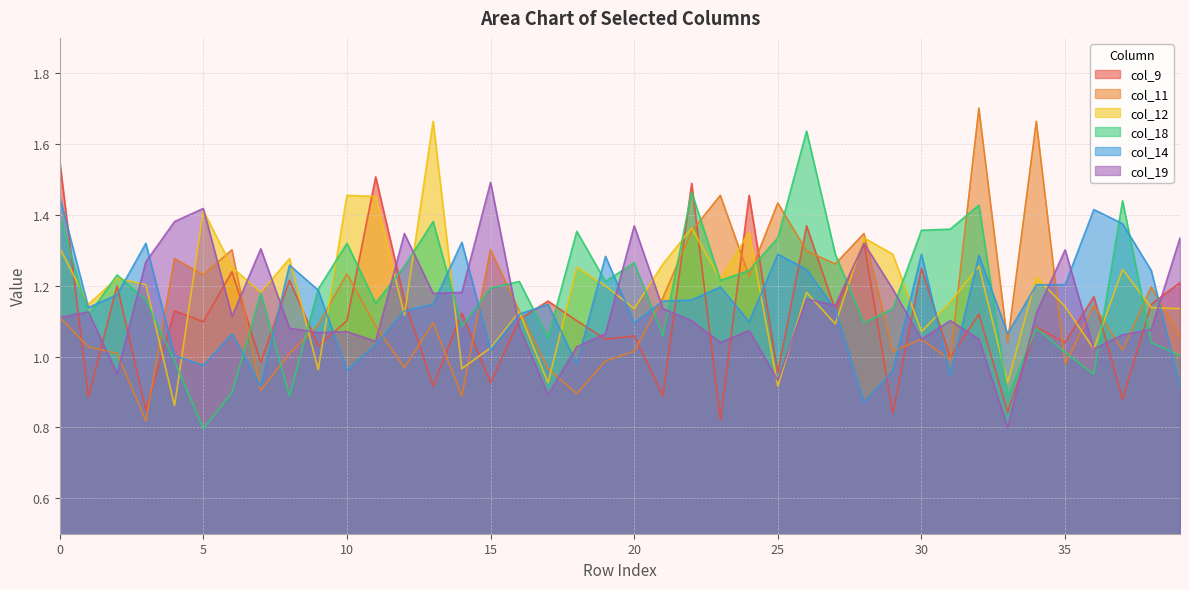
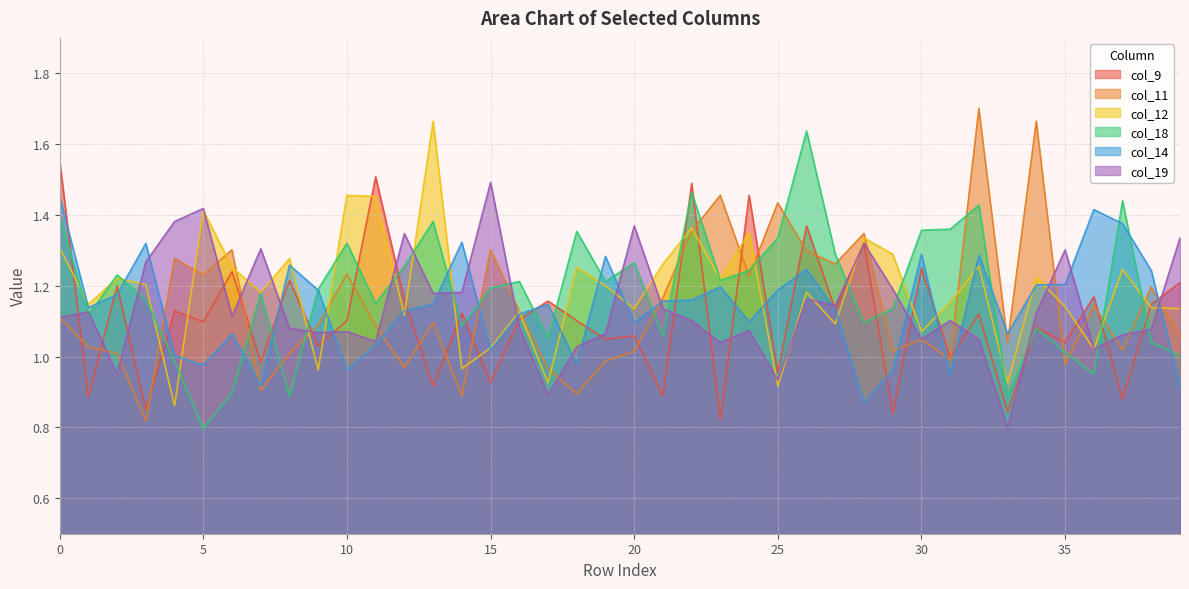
col_14, 25: 1.29 -> 1.19
